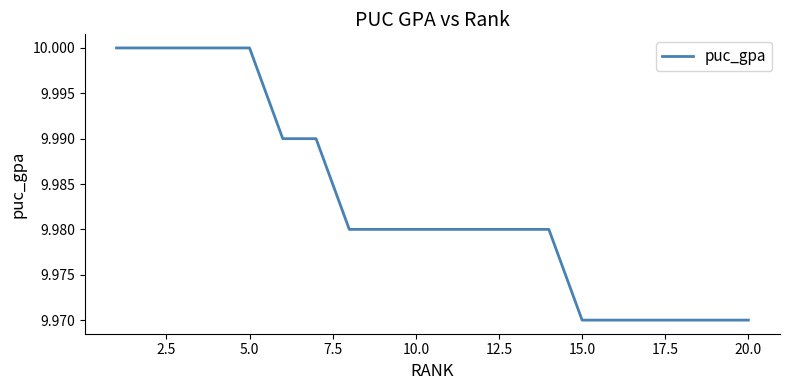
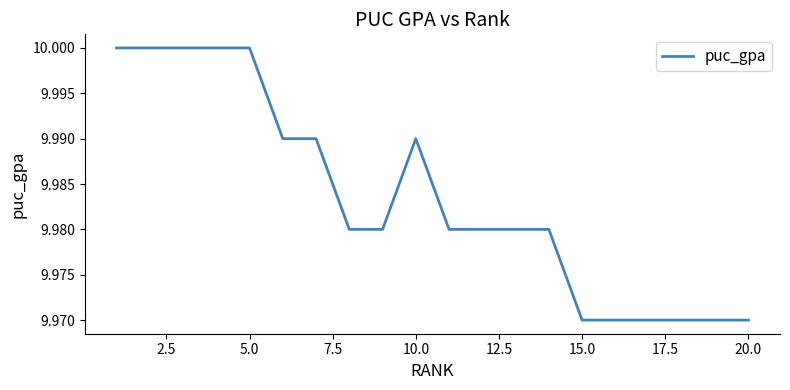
10.0: 9.98 -> 9.99
